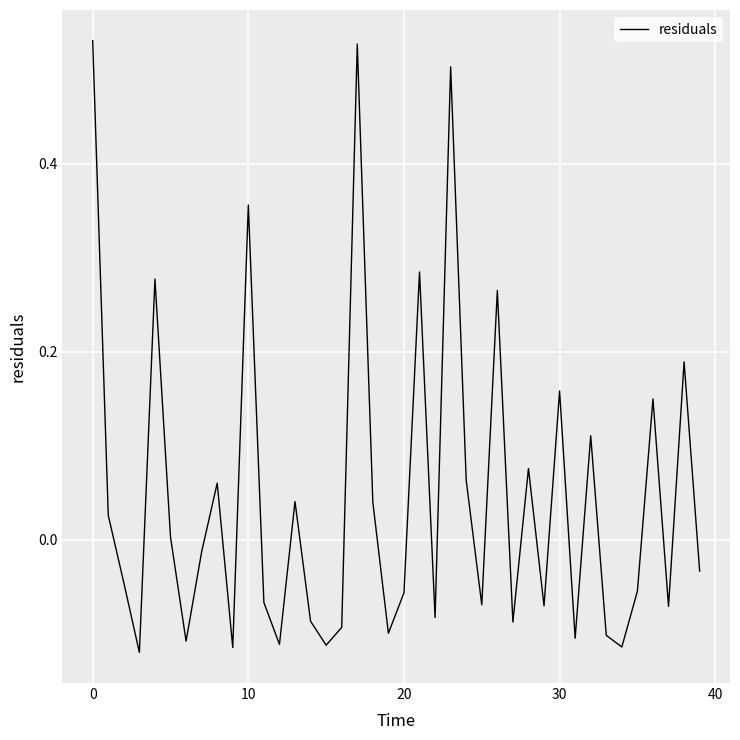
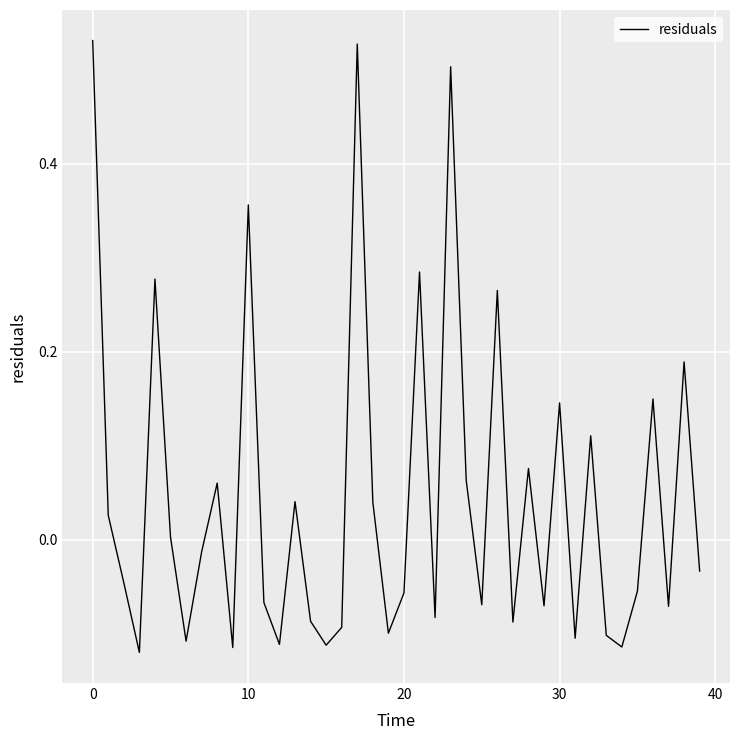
30: 0.16 -> 0.15
